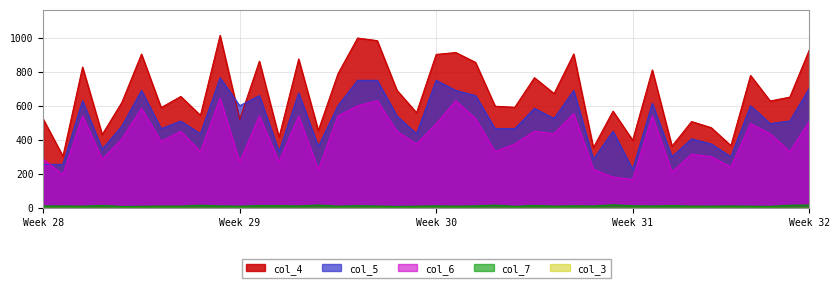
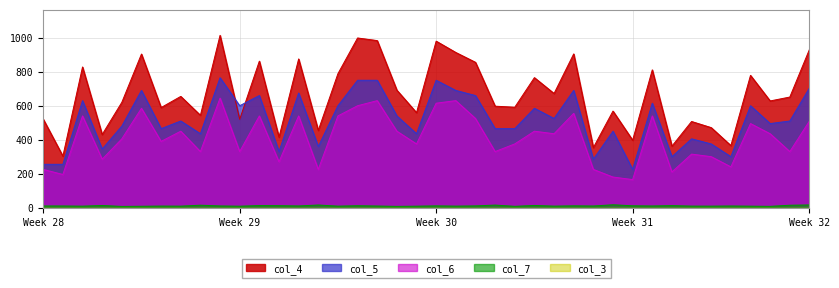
col_6, Week 28: 290 -> 230
col_6, Week 29: 270 -> 330
col_4, Week 30: 900 -> 980
col_6, Week 30: 500 -> 620
